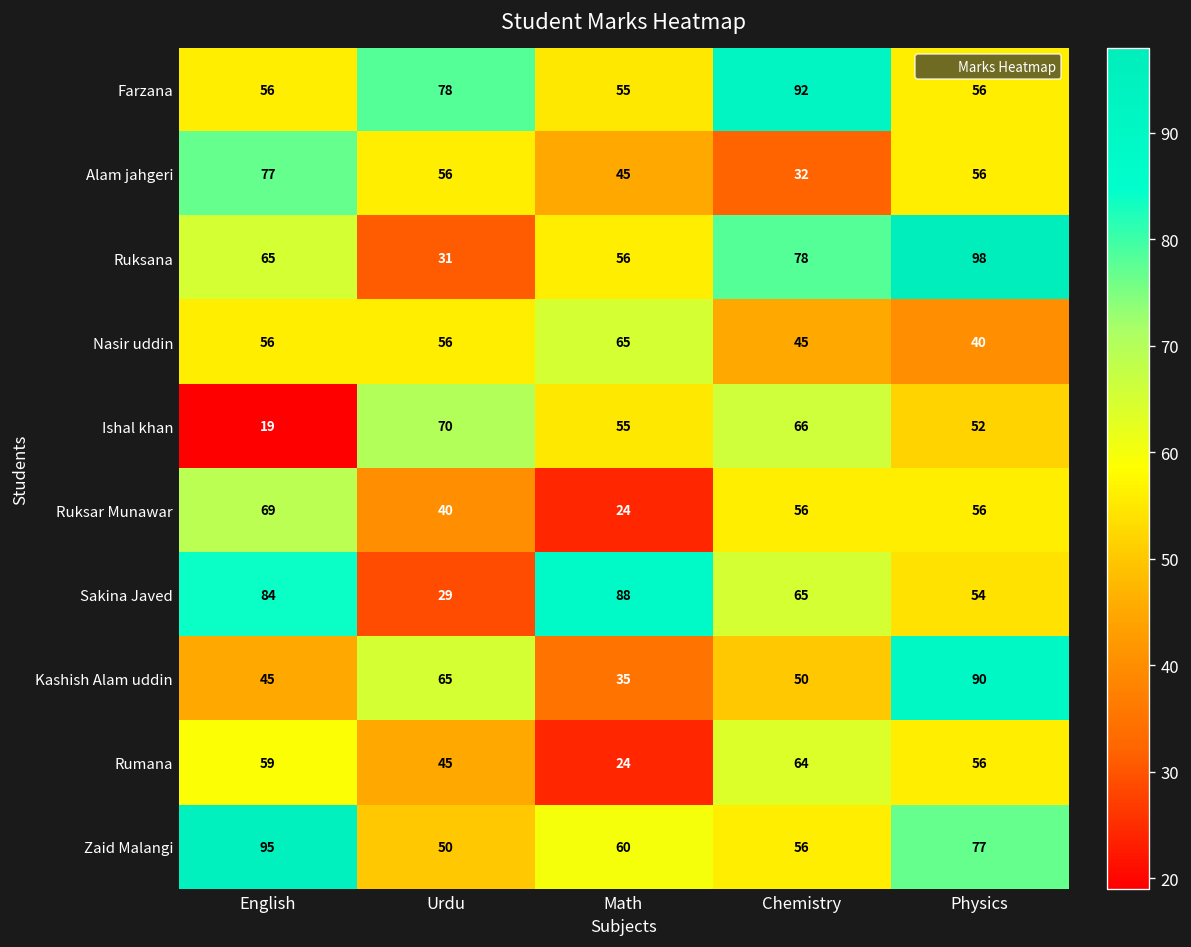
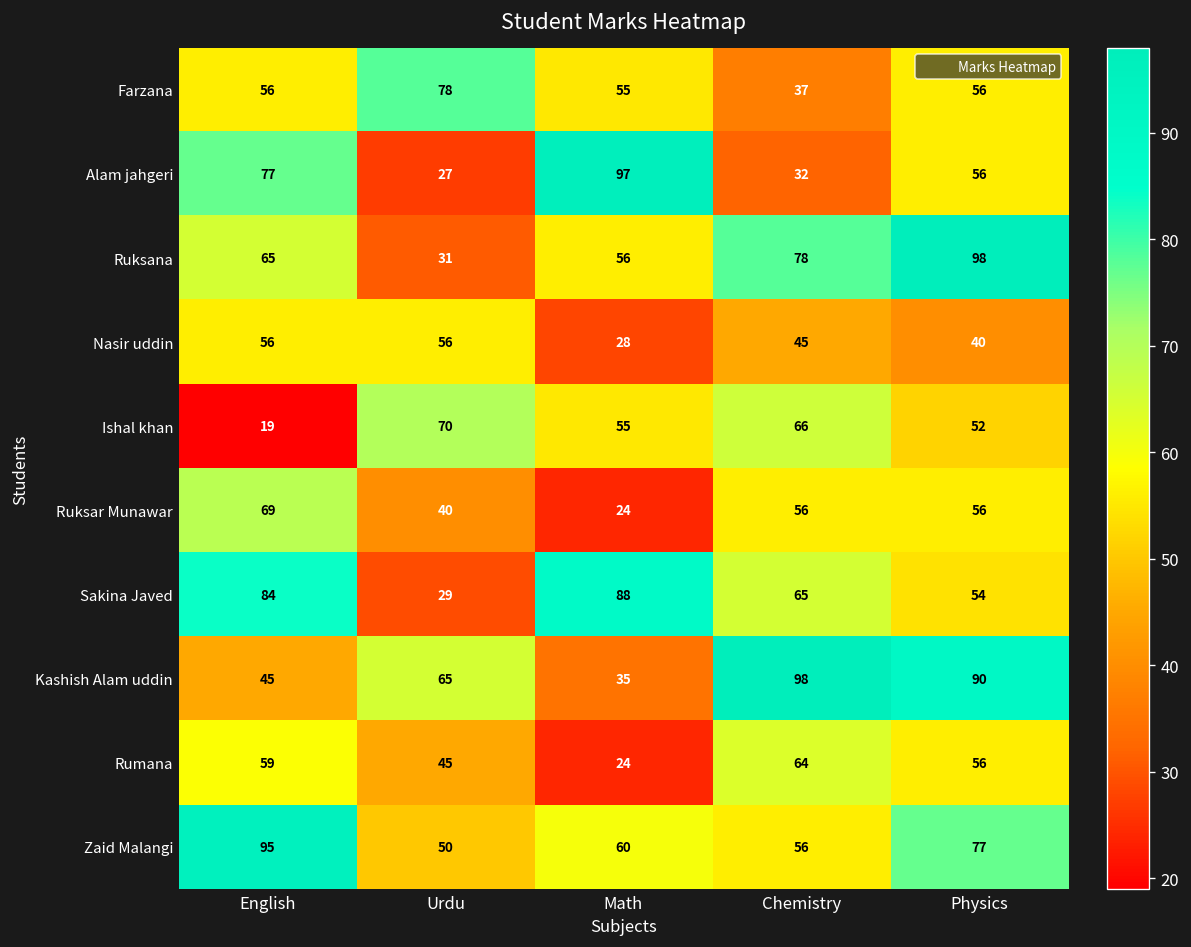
Farzana, Chemistry: 92 -> 37
Alam jahgeri, Urdu: 56 -> 27
Alam jahgeri, Math: 45 -> 97
Nasir uddin, Math: 65 -> 28
Kashish Alam uddin, Chemistry: 50 -> 98
